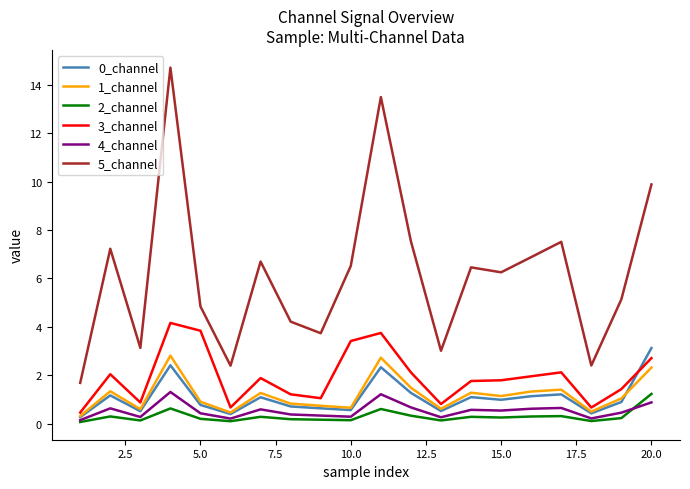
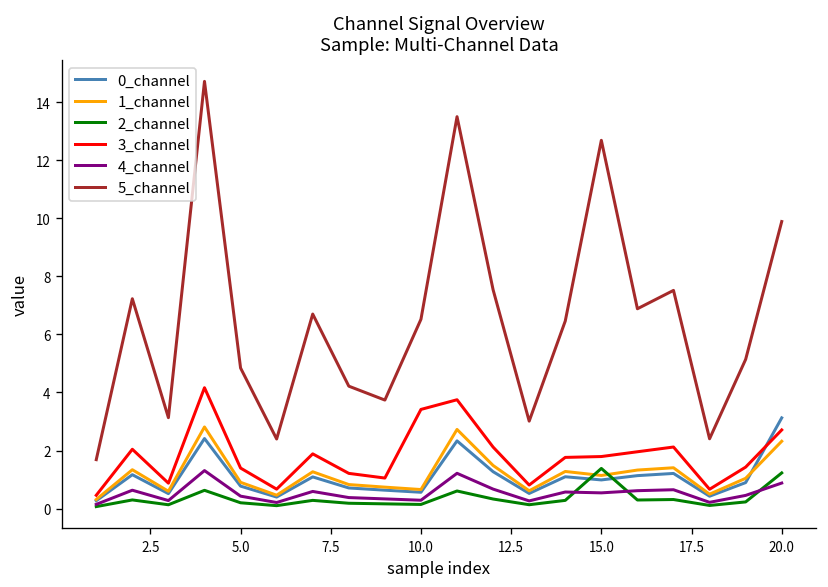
3_channel, 5.0: 3.8 -> 1.4
2_channel, 15.0: 0.3 -> 1.4
5_channel, 15.0: 6.3 -> 12.7
